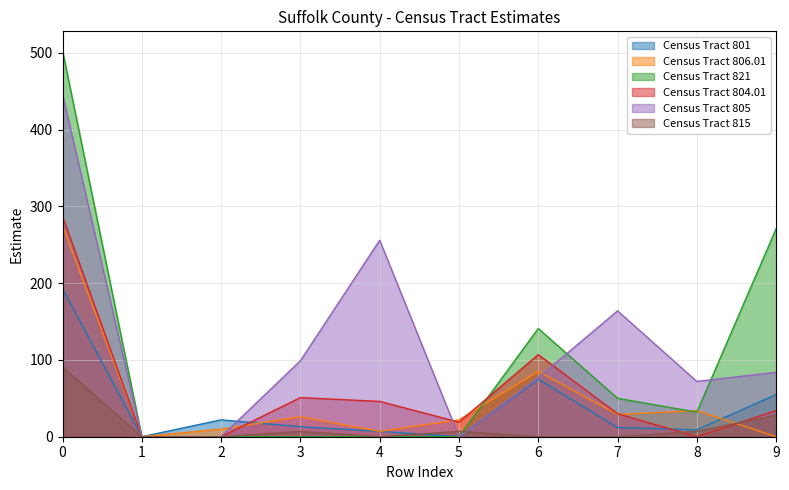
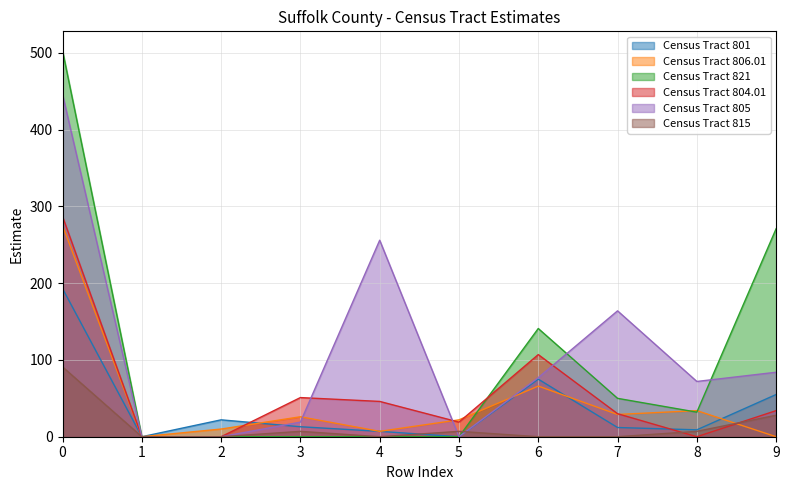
Census Tract 805, 3: 100 -> 20
Census Tract 806.01, 6: 90 -> 70
